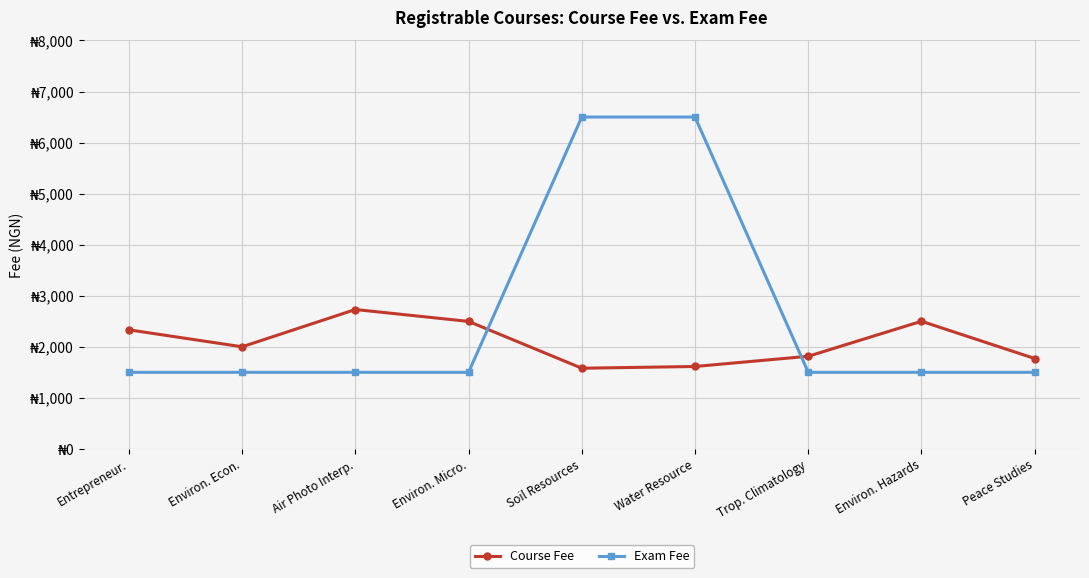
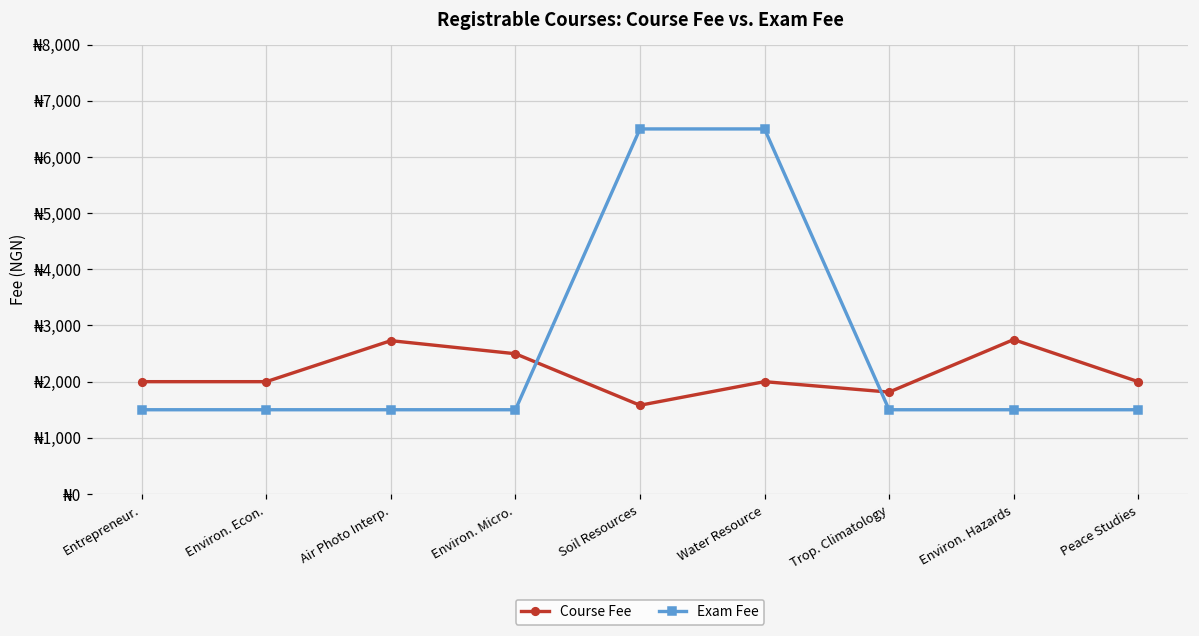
Course Fee, Entrepreneur.: ₦2,300 -> ₦2,000
Course Fee, Water Resource: ₦1,600 -> ₦2,000
Course Fee, Environ. Hazards: ₦2,500 -> ₦2,700
Course Fee, Peace Studies: ₦1,800 -> ₦2,000
